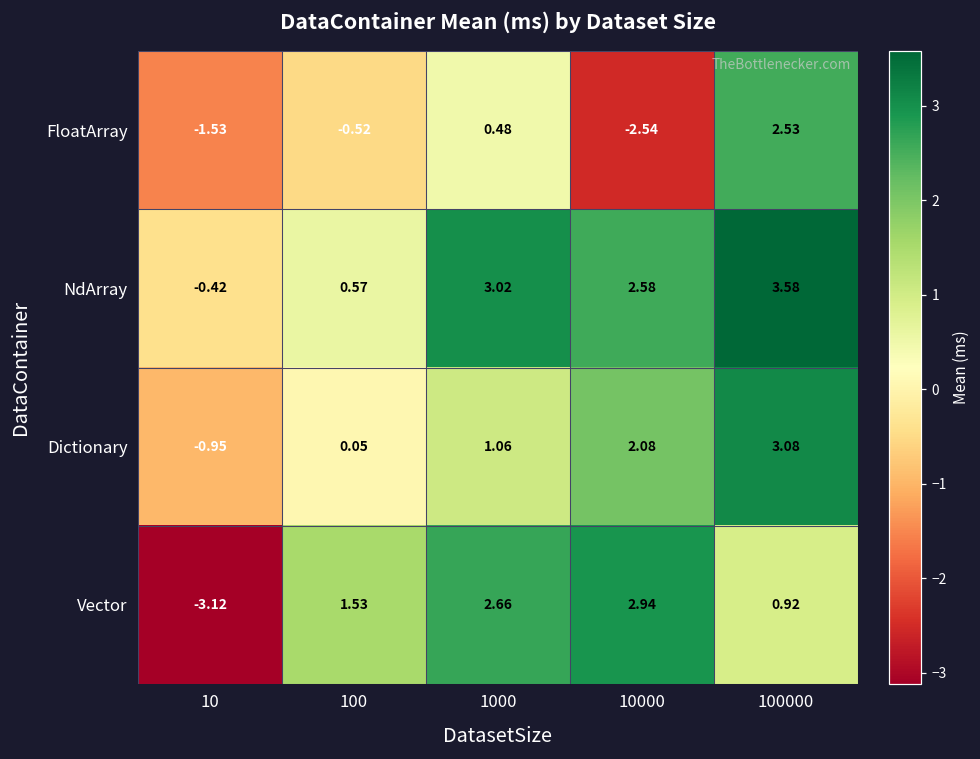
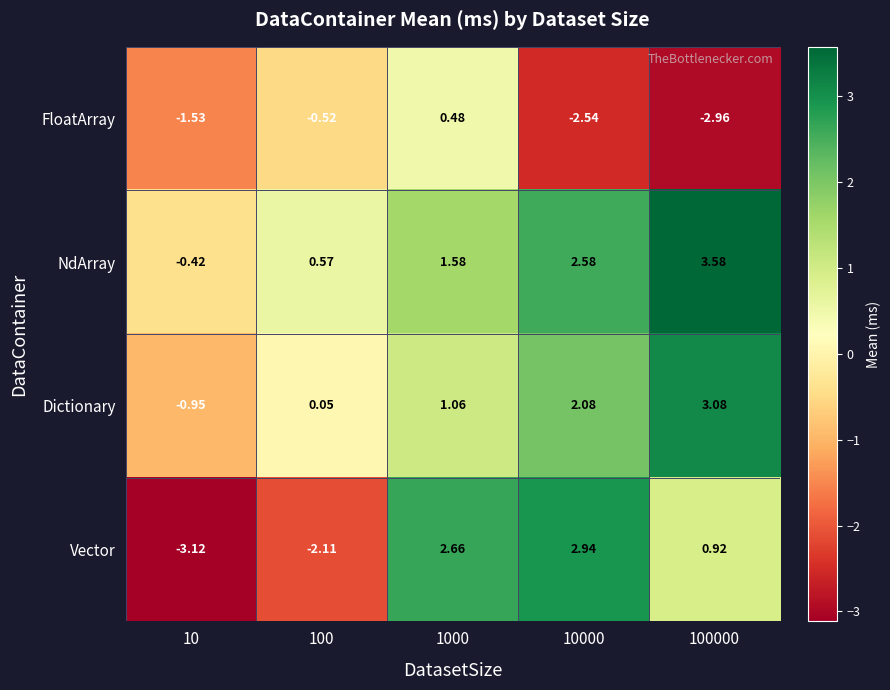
FloatArray, 100000: 2.53 -> -2.96
NdArray, 1000: 3.02 -> 1.58
Vector, 100: 1.53 -> -2.11
